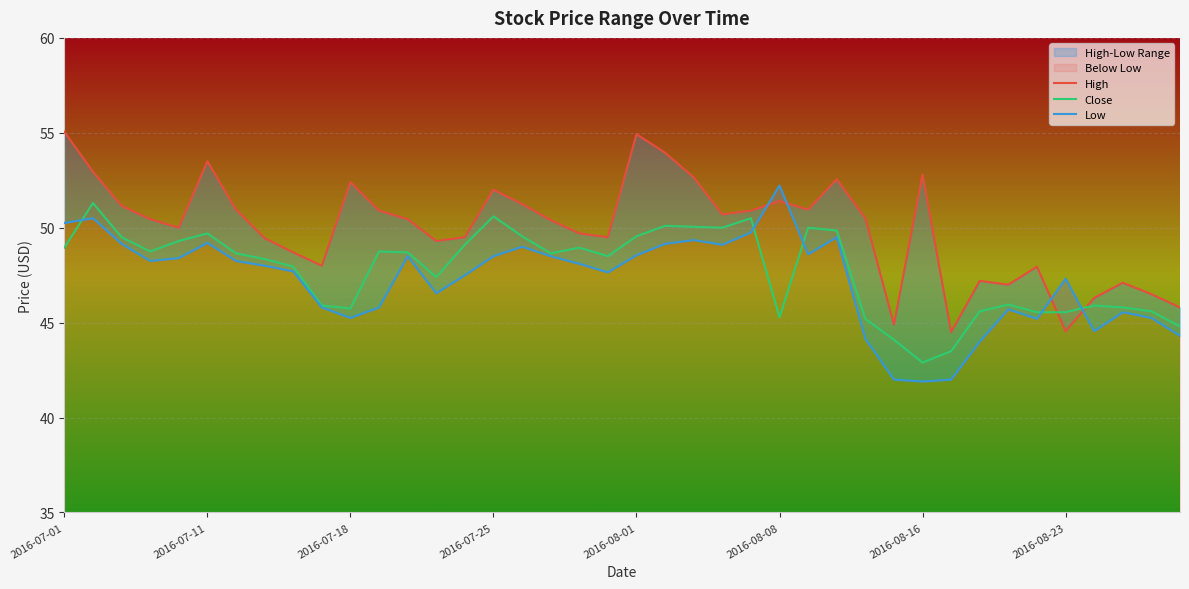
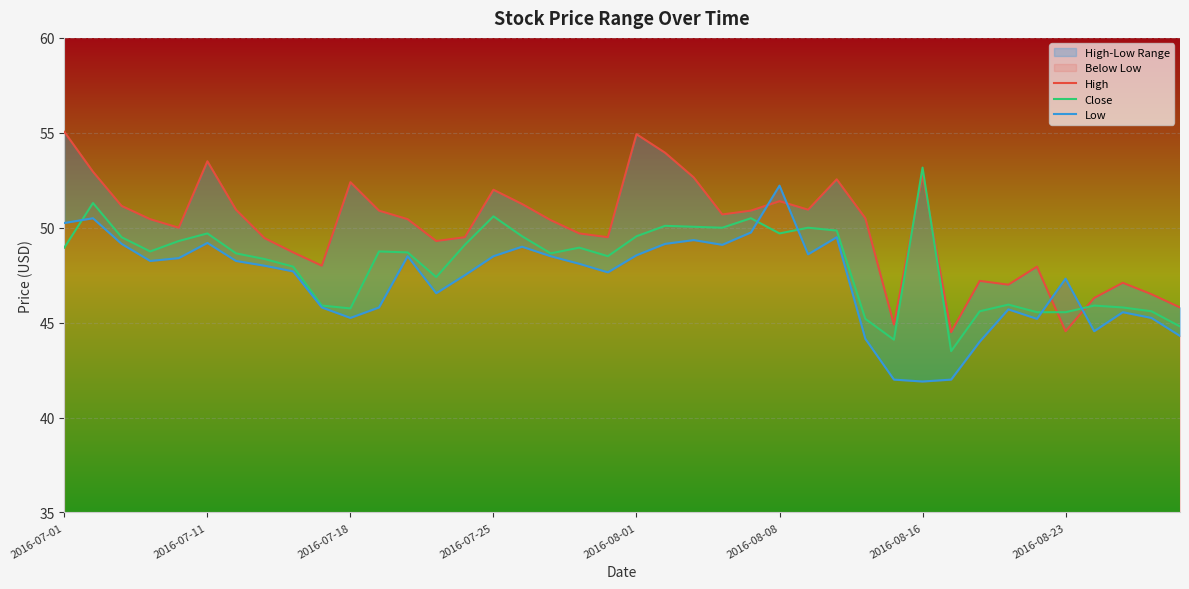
Close, 2016-08-08: 45.3 -> 49.7
Close, 2016-08-16: 42.9 -> 53.2
